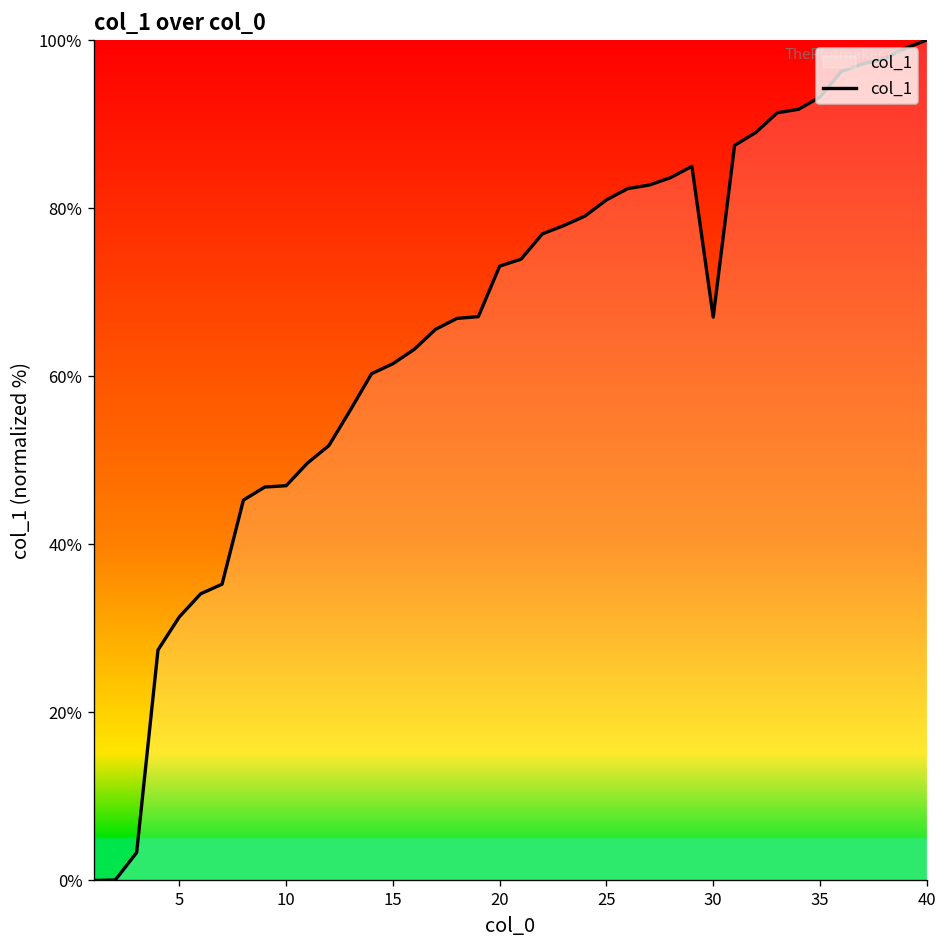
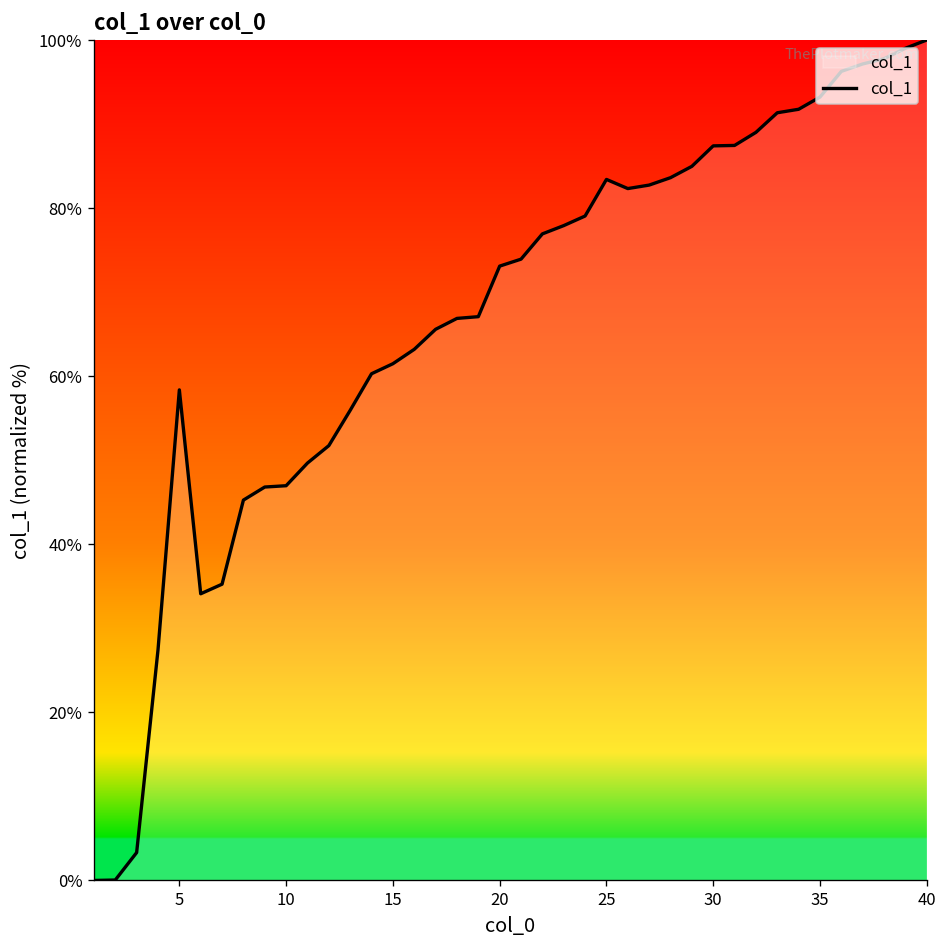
5: 31% -> 58%
25: 81% -> 83%
30: 67% -> 87%
